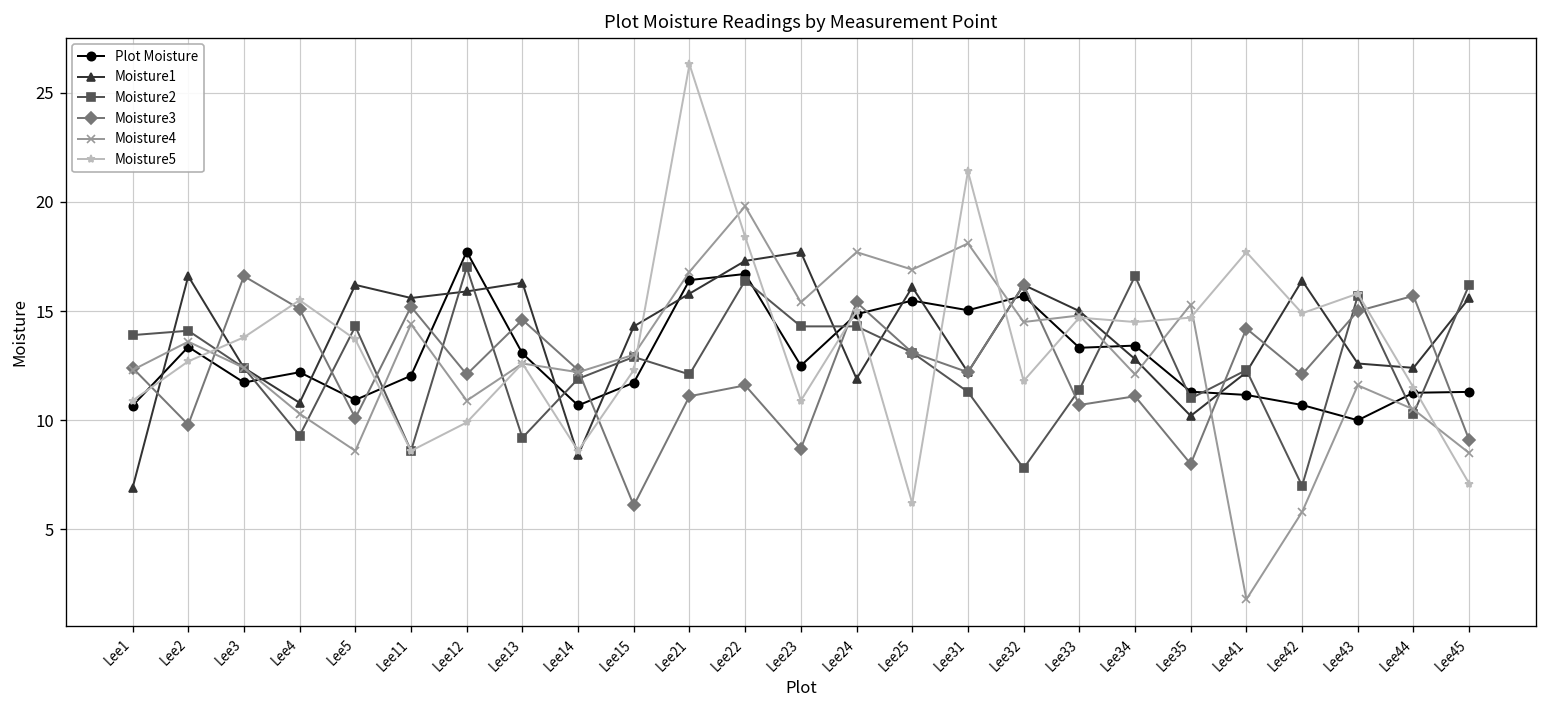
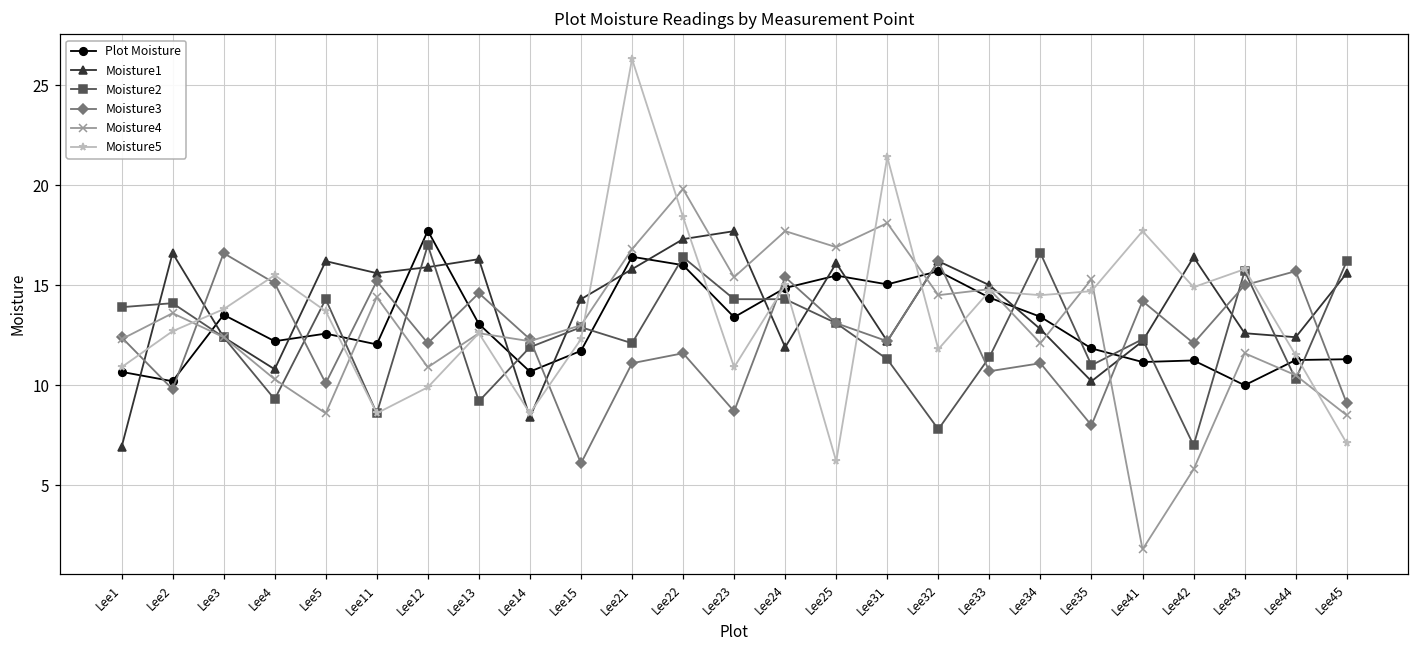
Plot Moisture, Lee2: 13.4 -> 10.2
Plot Moisture, Lee3: 11.7 -> 13.5
Plot Moisture, Lee5: 10.9 -> 12.6
Plot Moisture, Lee22: 16.7 -> 16.0
Plot Moisture, Lee23: 12.5 -> 13.4
Plot Moisture, Lee33: 13.3 -> 14.4
Plot Moisture, Lee35: 11.3 -> 11.8
Plot Moisture, Lee42: 10.7 -> 11.2
